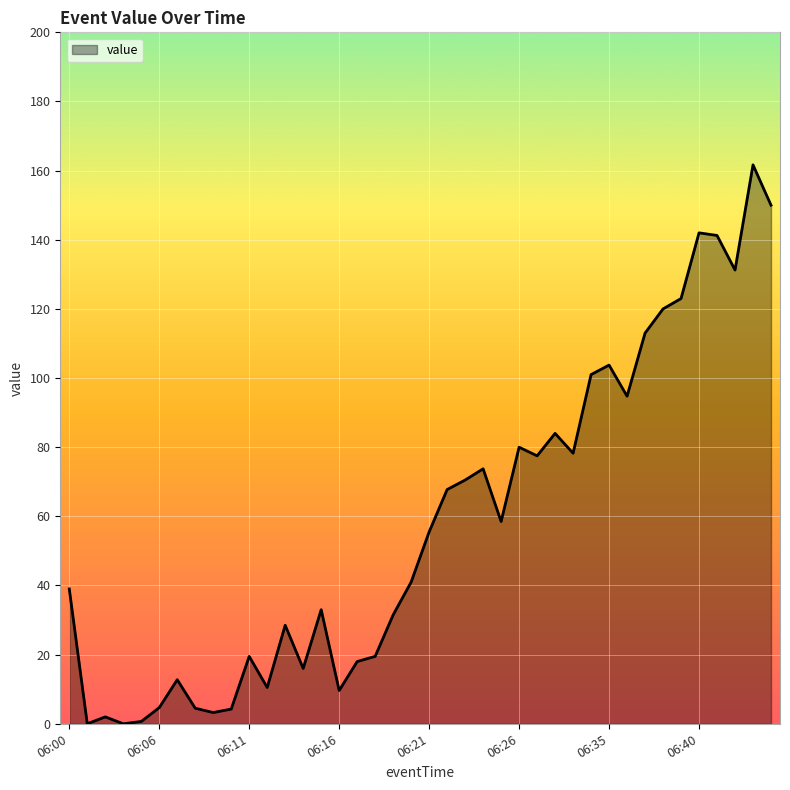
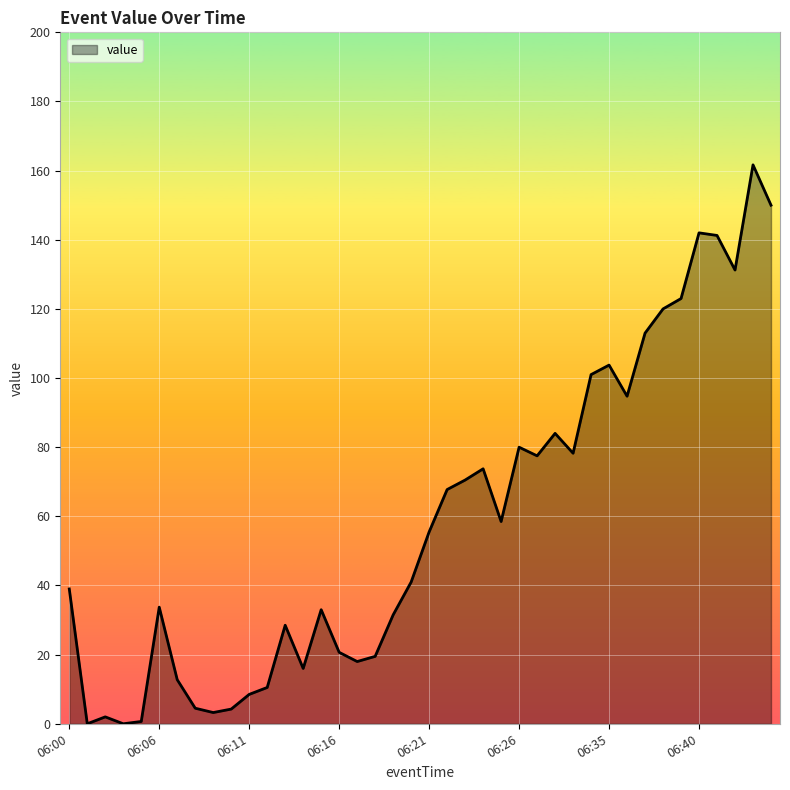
06:06: 5 -> 34
06:11: 20 -> 9
06:16: 10 -> 21
